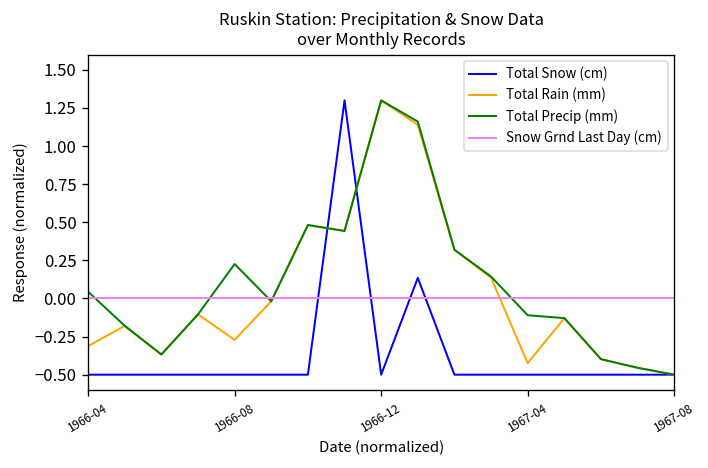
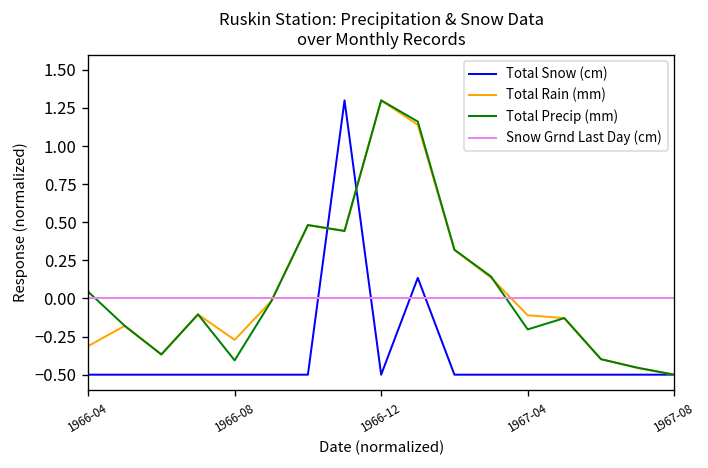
Total Precip (mm), 1966-08: 0.23 -> -0.41
Total Rain (mm), 1967-04: -0.42 -> -0.11
Total Precip (mm), 1967-04: -0.11 -> -0.20
